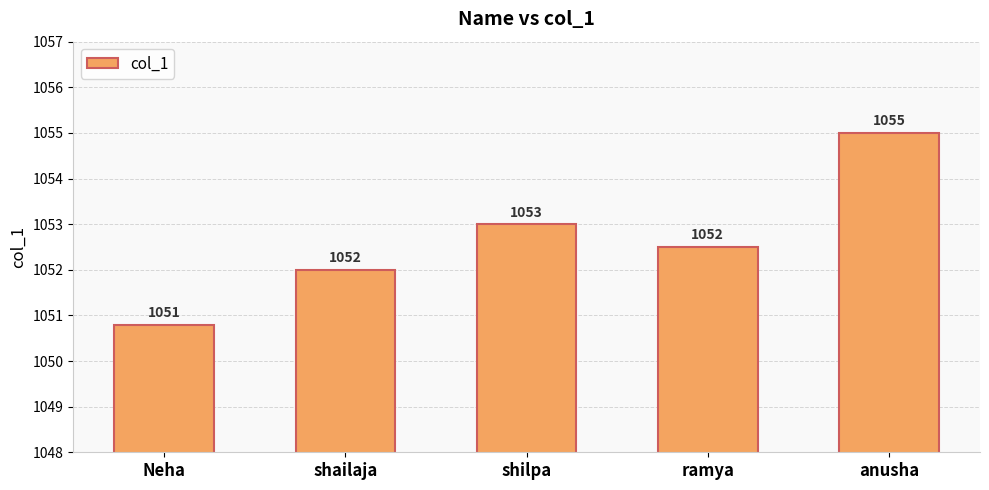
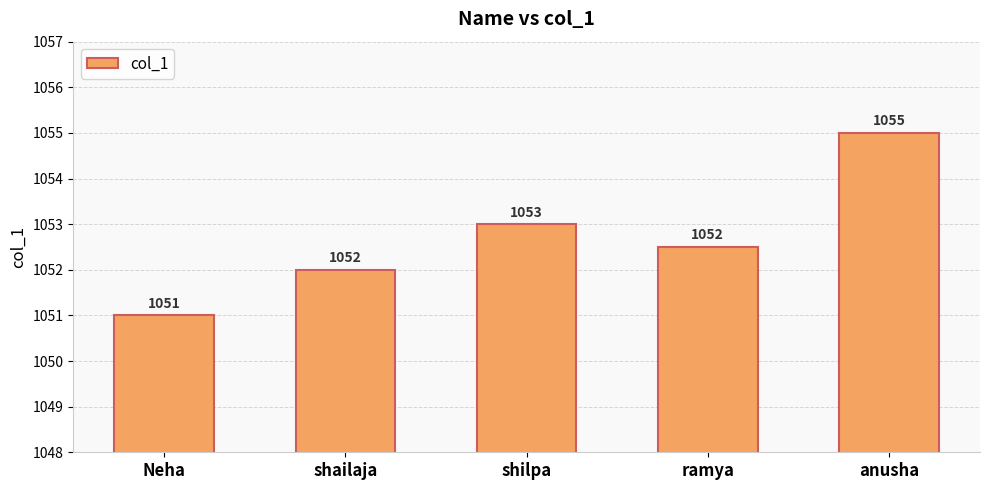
Neha: 1050.8 -> 1051.0
